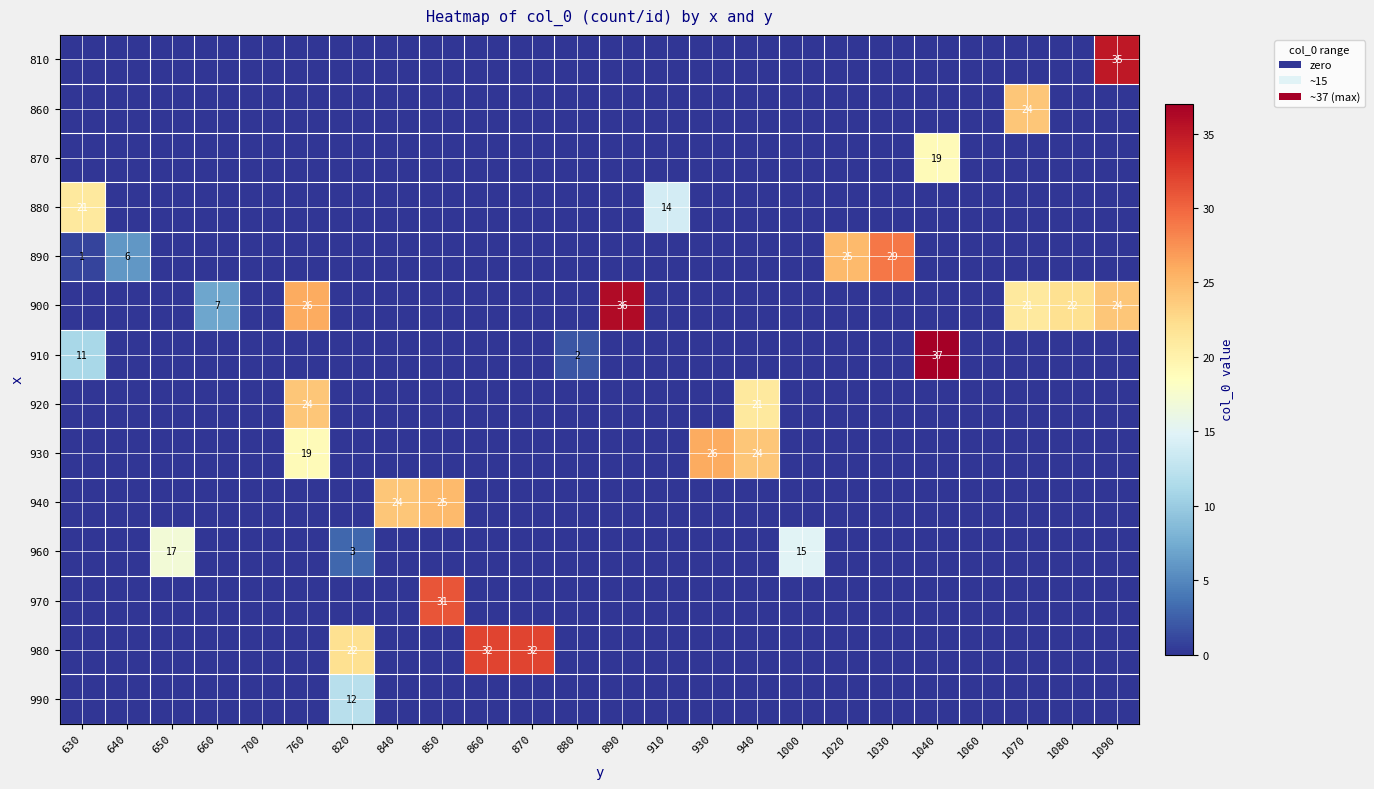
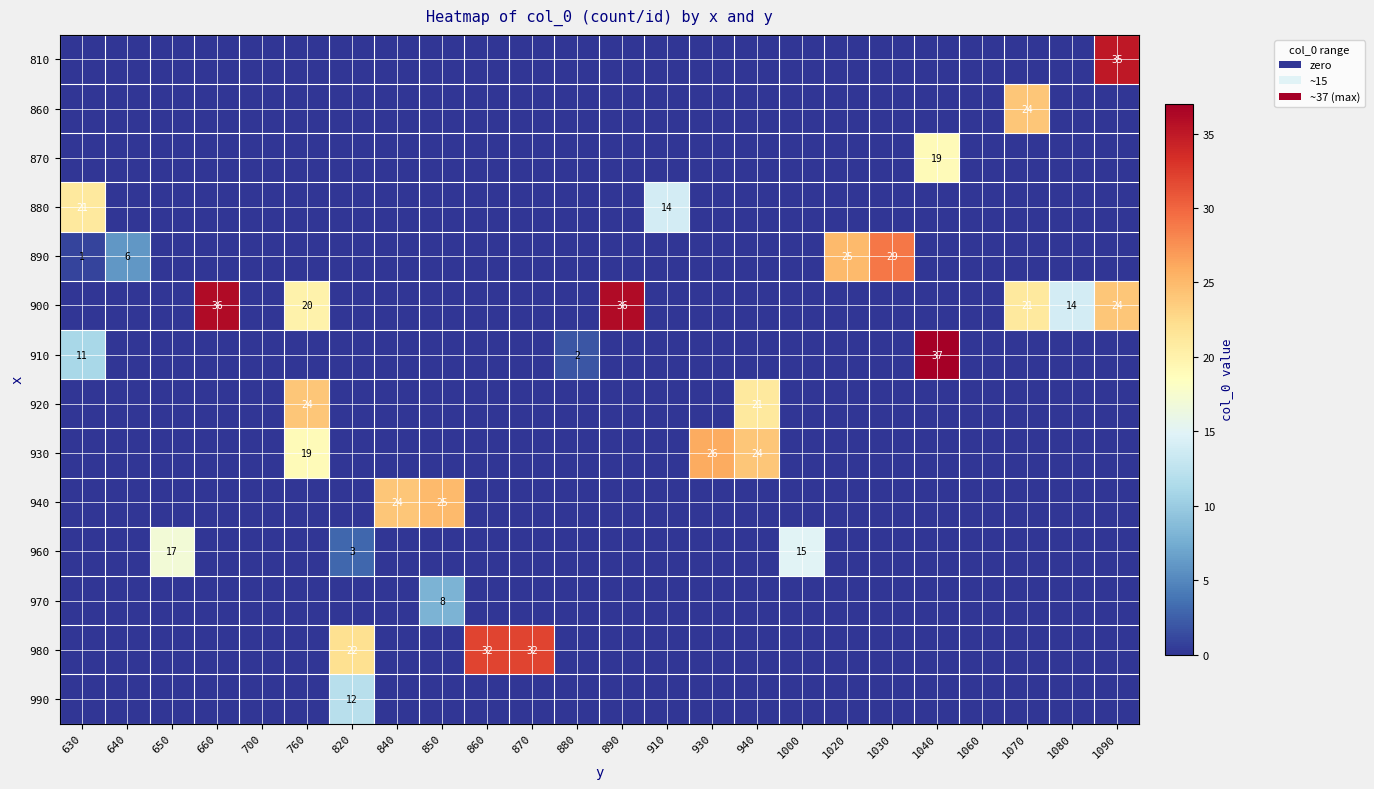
900, 660: 7 -> 36
900, 760: 26 -> 20
900, 1080: 22 -> 14
970, 850: 31 -> 8
